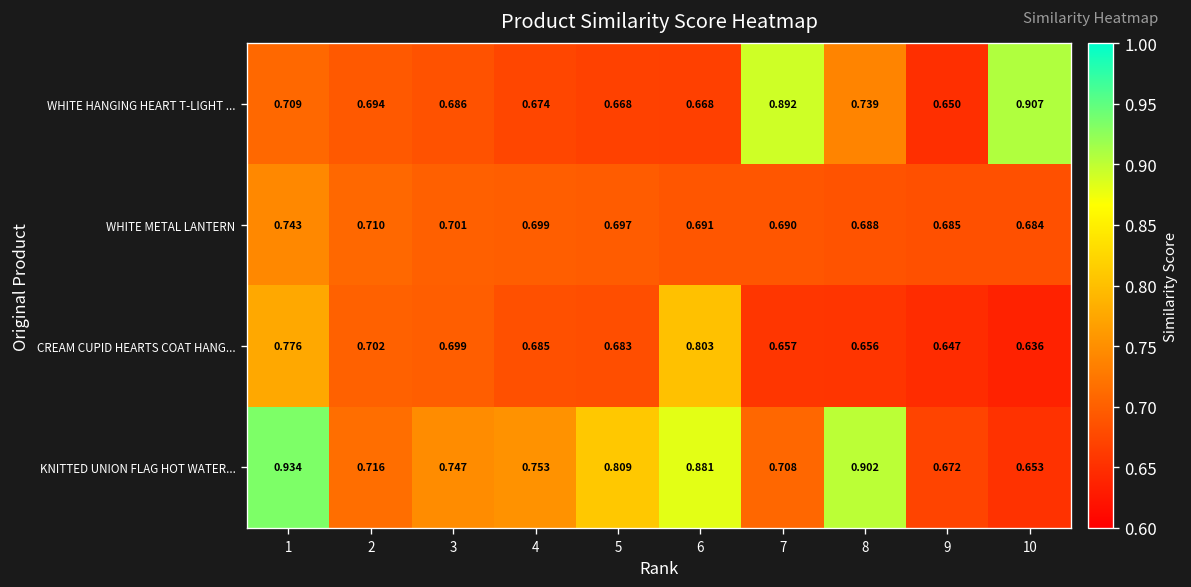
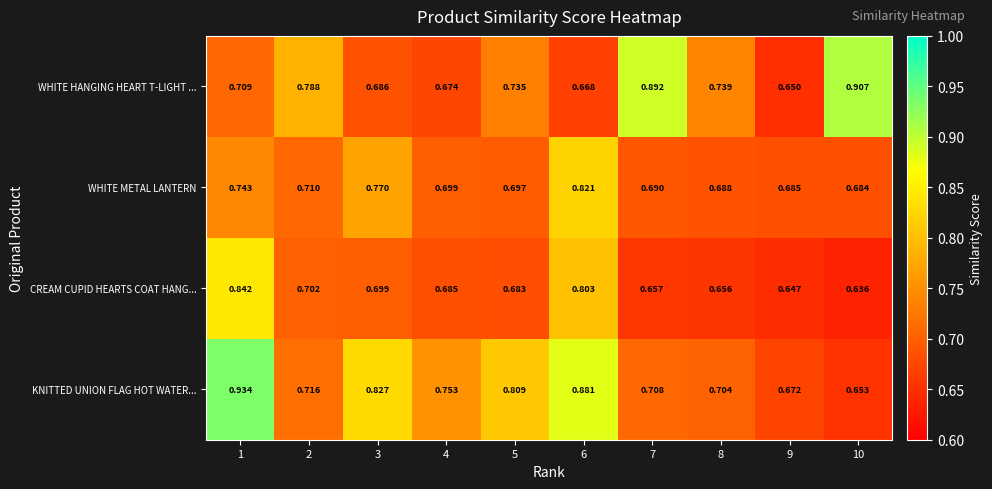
WHITE HANGING HEART T-LIGHT ..., 2: 0.694 -> 0.788
WHITE HANGING HEART T-LIGHT ..., 5: 0.668 -> 0.735
WHITE METAL LANTERN, 3: 0.701 -> 0.770
WHITE METAL LANTERN, 6: 0.691 -> 0.821
CREAM CUPID HEARTS COAT HANG..., 1: 0.776 -> 0.842
KNITTED UNION FLAG HOT WATER..., 3: 0.747 -> 0.827
KNITTED UNION FLAG HOT WATER..., 8: 0.902 -> 0.704
